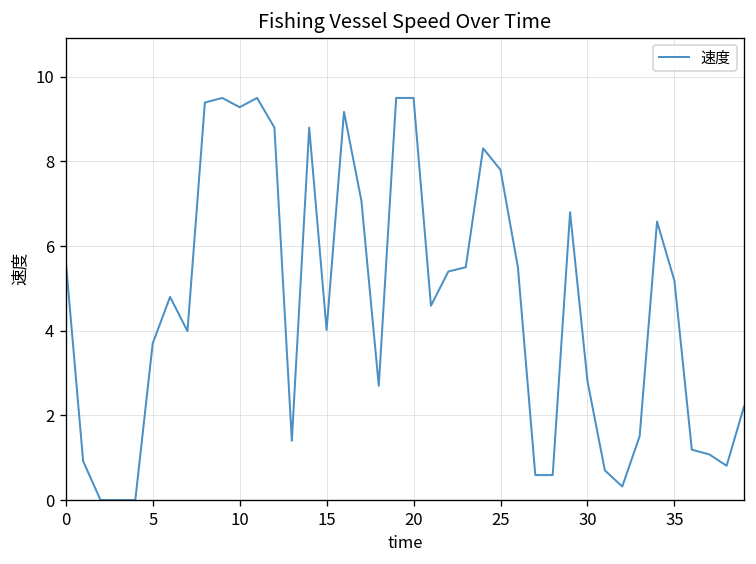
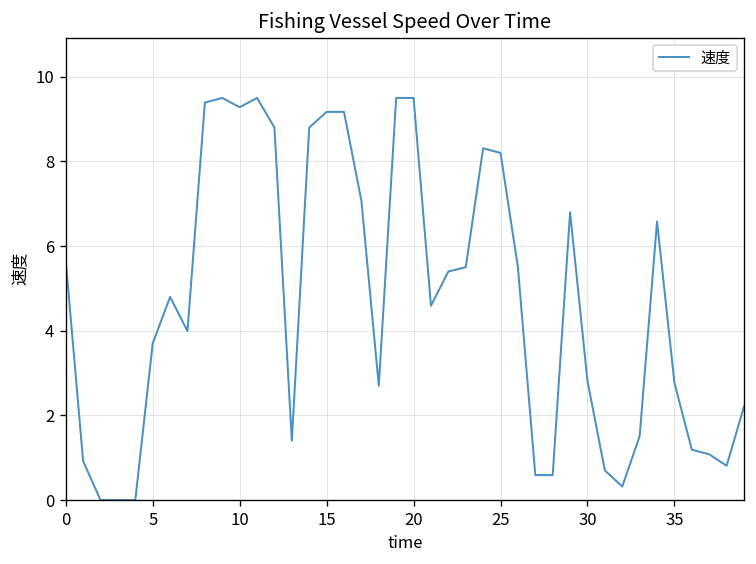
15: 4.0 -> 9.2
25: 7.8 -> 8.2
35: 5.2 -> 2.8
